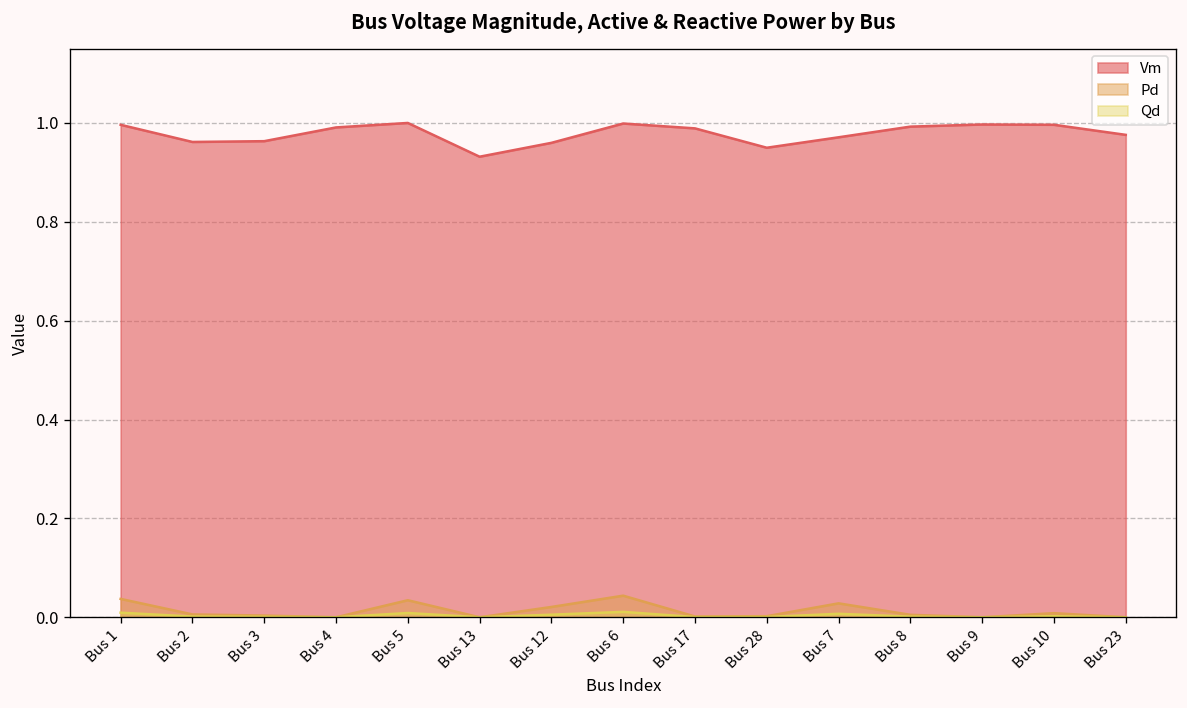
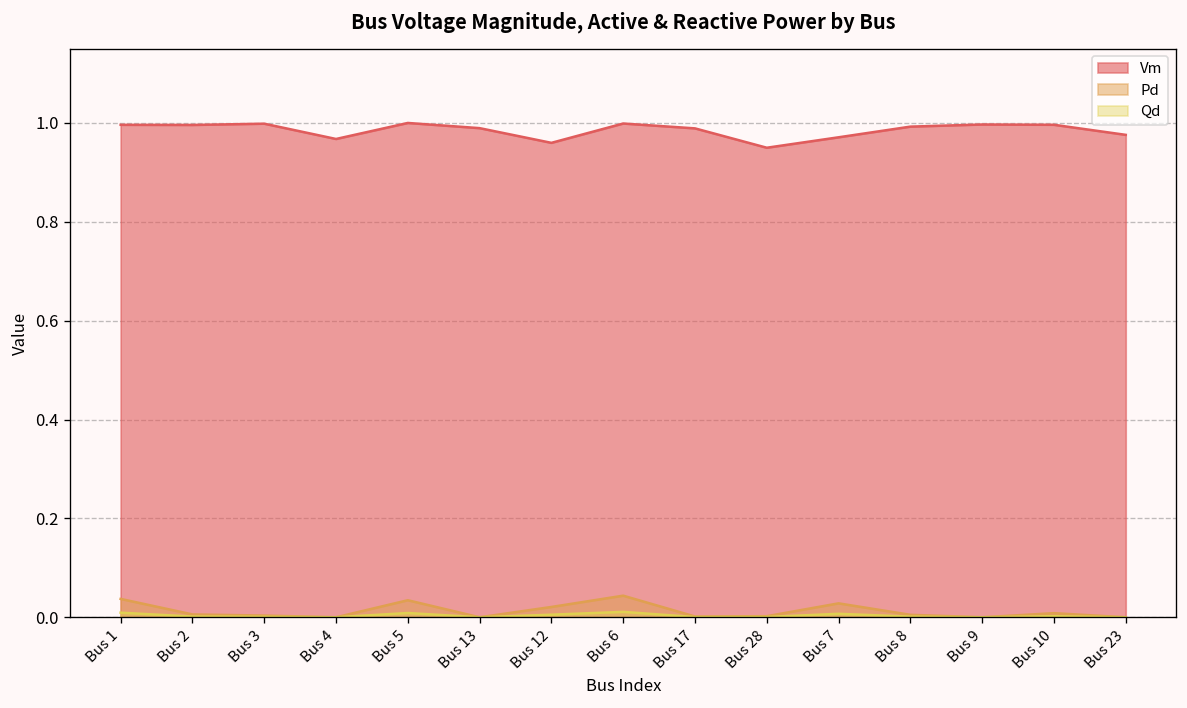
Vm, Bus 2: 0.96 -> 1.00
Vm, Bus 3: 0.96 -> 1.00
Vm, Bus 4: 0.99 -> 0.97
Vm, Bus 13: 0.93 -> 0.99
